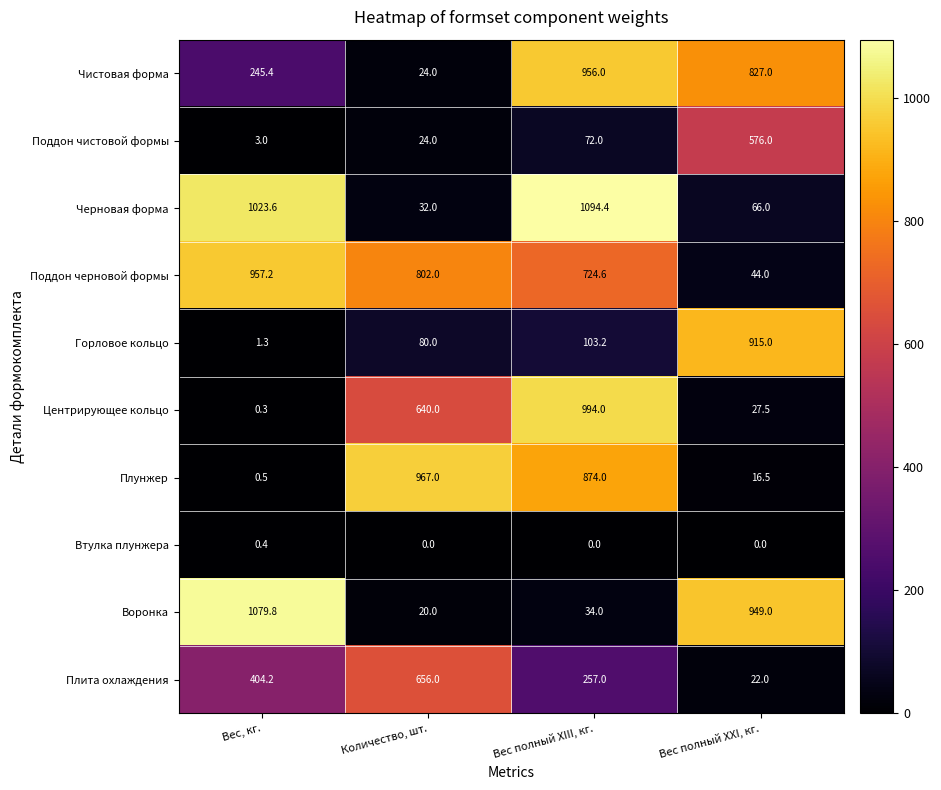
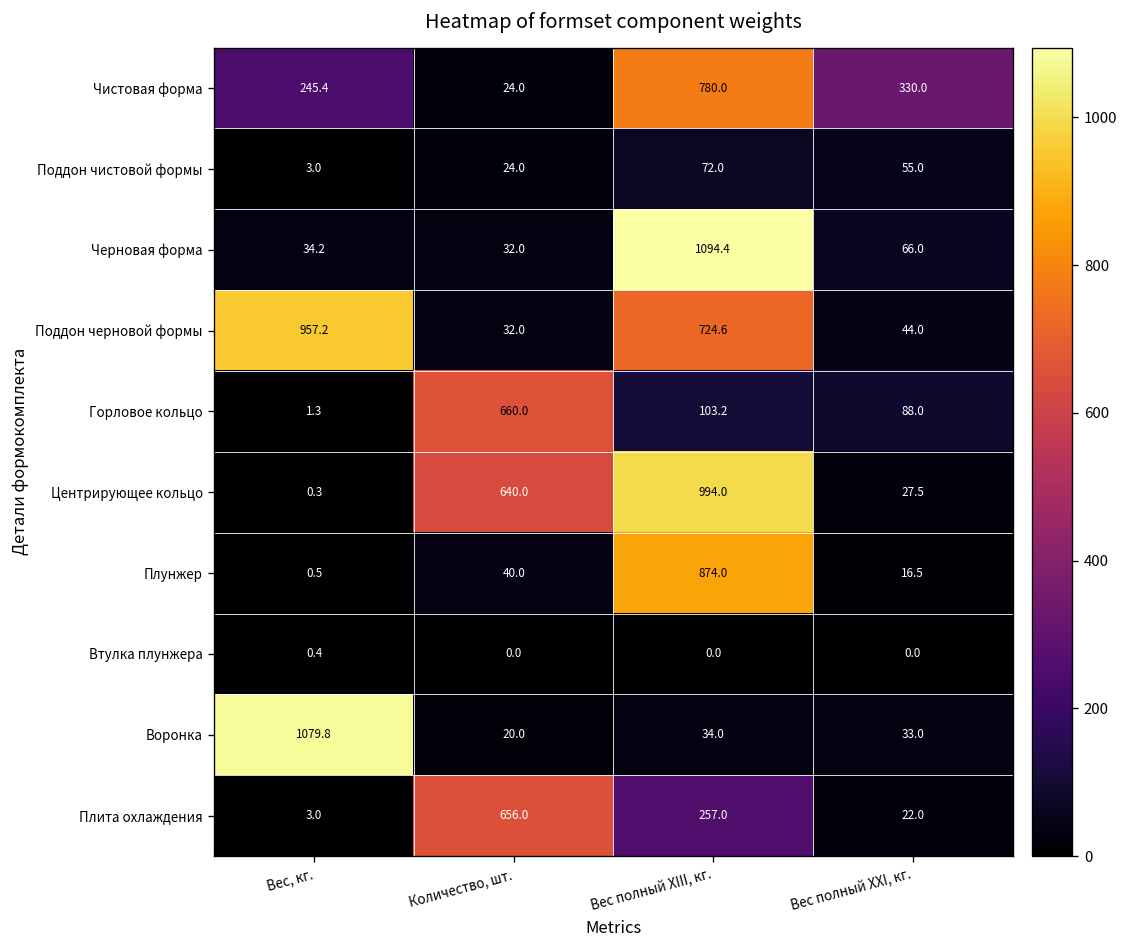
Чистовая форма, Вес полный XIII, кг.: 956.0 -> 780.0
Чистовая форма, Вес полный XXI, кг.: 827.0 -> 330.0
Поддон чистовой формы, Вес полный XXI, кг.: 576.0 -> 55.0
Черновая форма, Вес, кг.: 1023.6 -> 34.2
Поддон черновой формы, Количество, шт.: 802.0 -> 32.0
Горловое кольцо, Количество, шт.: 80.0 -> 660.0
Горловое кольцо, Вес полный XXI, кг.: 915.0 -> 88.0
Плунжер, Количество, шт.: 967.0 -> 40.0
Воронка, Вес полный XXI, кг.: 949.0 -> 33.0
Плита охлаждения, Вес, кг.: 404.2 -> 3.0
